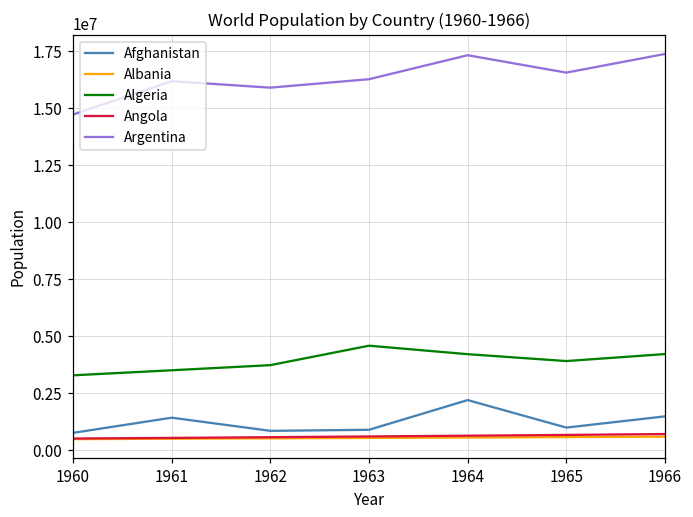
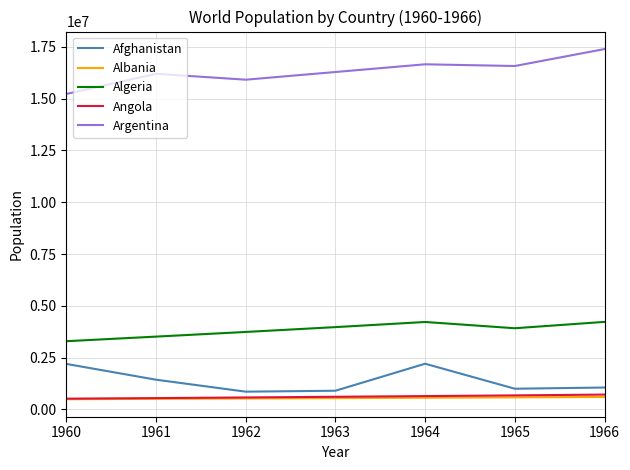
Afghanistan, 1960: 800000 -> 2200000
Argentina, 1960: 14700000 -> 15200000
Algeria, 1963: 4600000 -> 4000000
Argentina, 1964: 17300000 -> 16700000
Afghanistan, 1966: 1500000 -> 1100000
